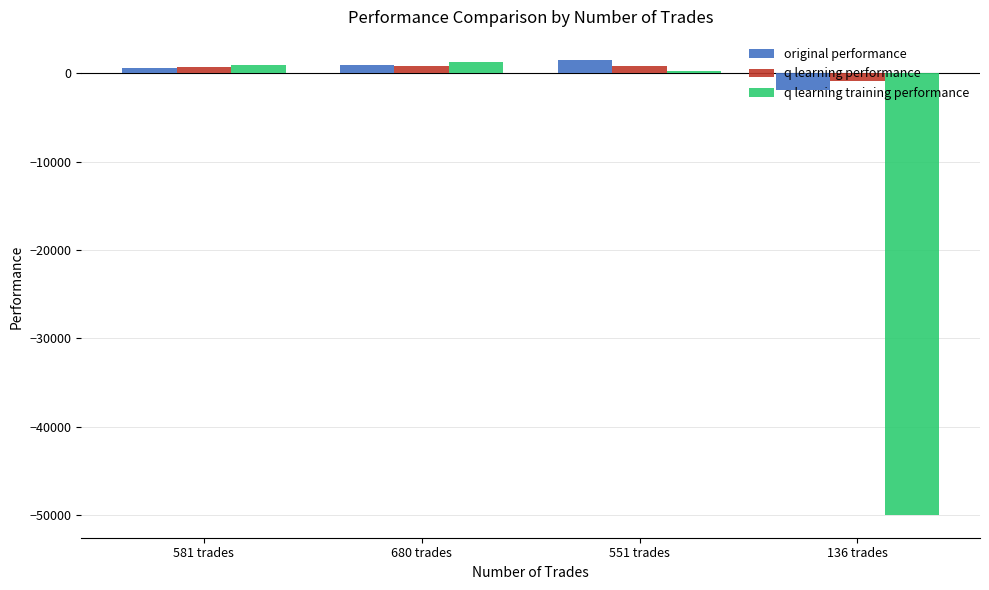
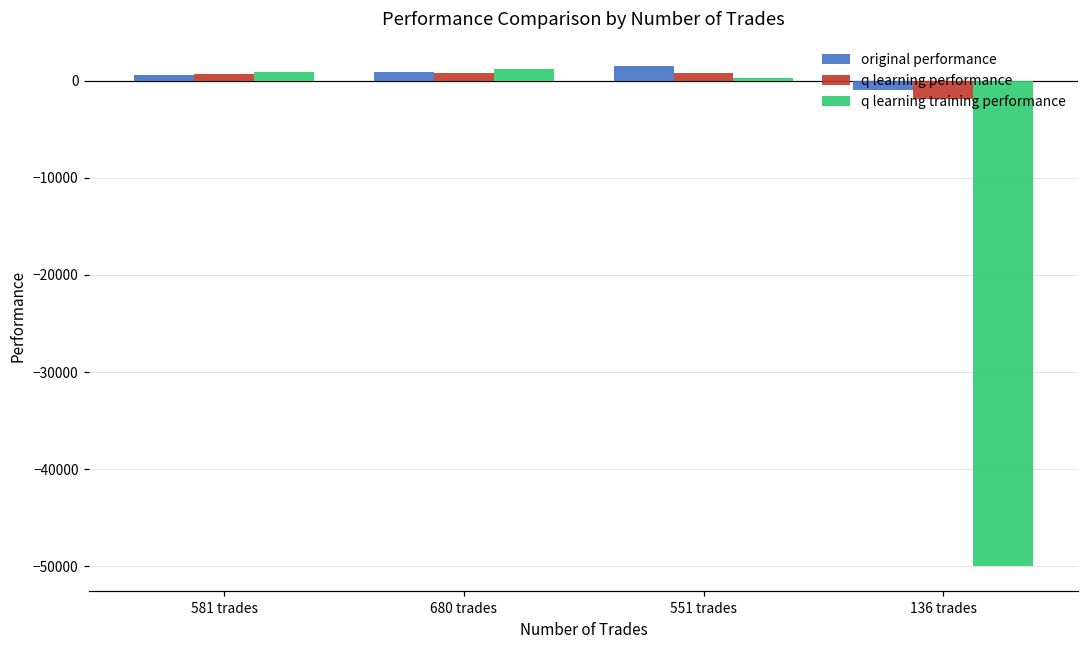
original performance, 136 trades: -2000 -> -1000
q learning performance, 136 trades: -1000 -> -2000
